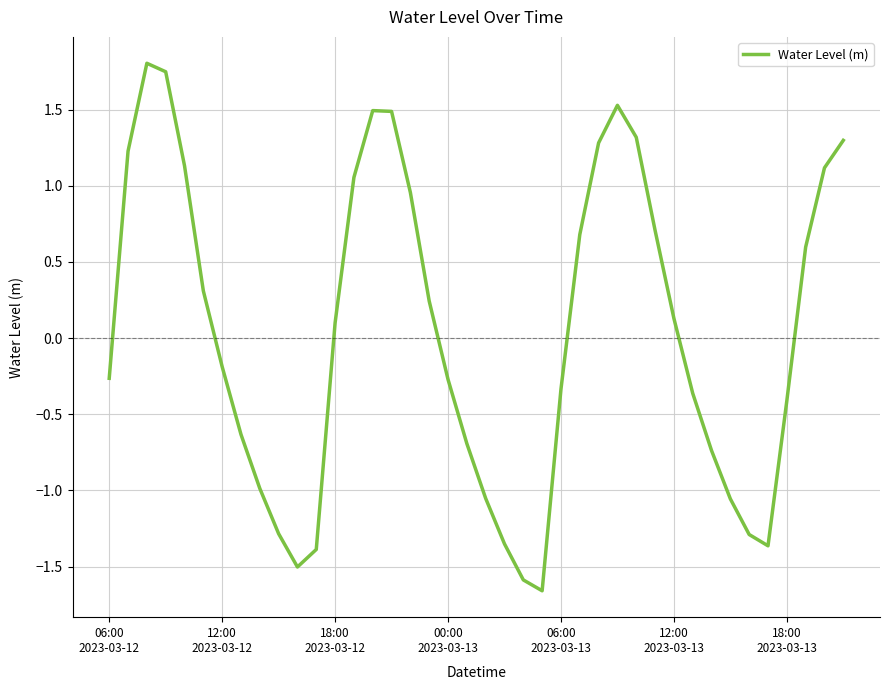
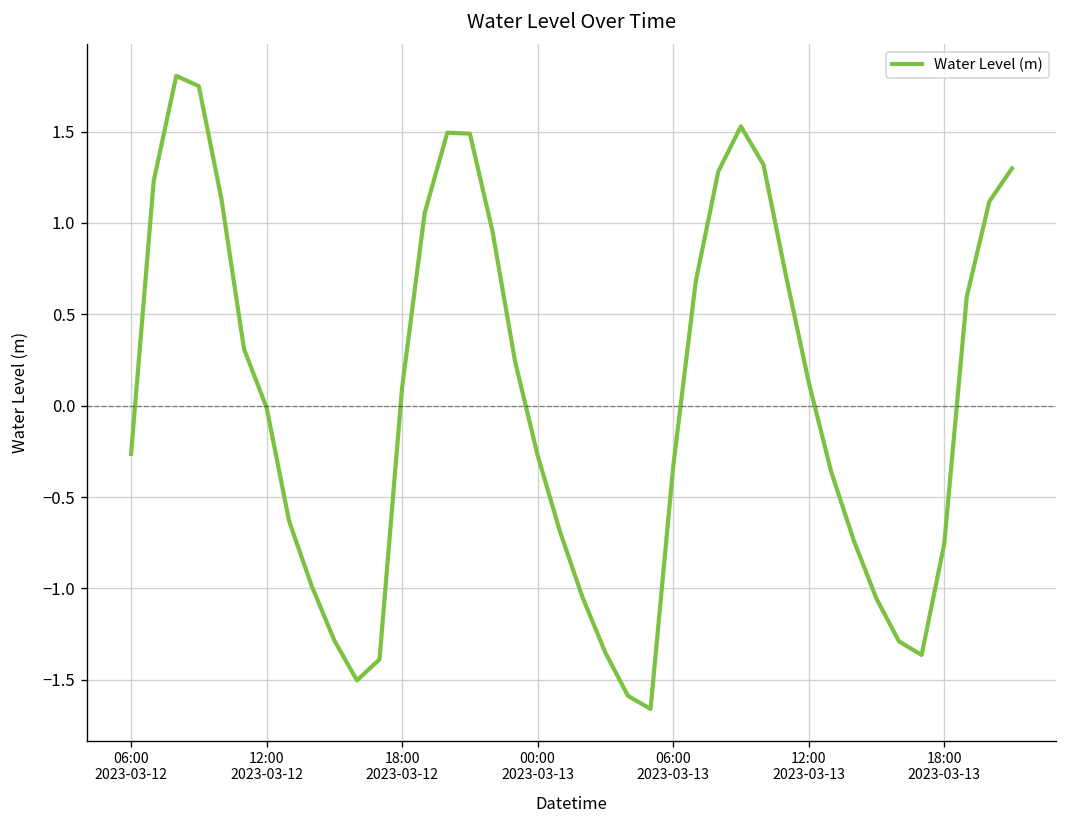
12:00 2023-03-12: -0.19 -> -0.01
18:00 2023-03-13: -0.41 -> -0.76
